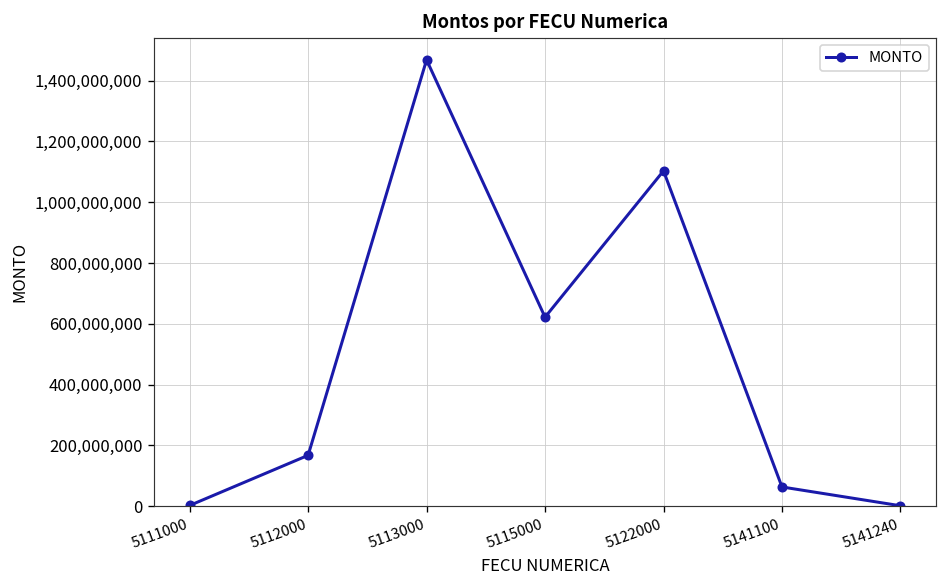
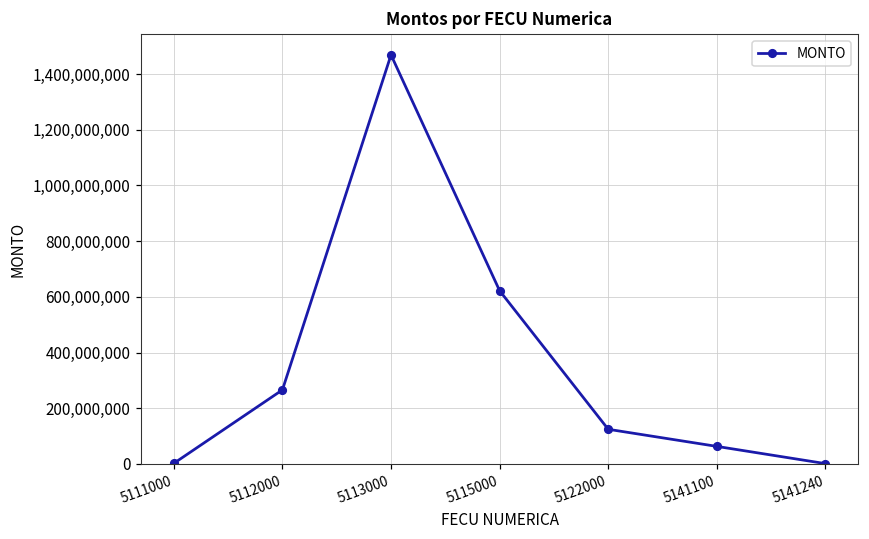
5112000: 170,000,000 -> 270,000,000
5122000: 1,100,000,000 -> 120,000,000
